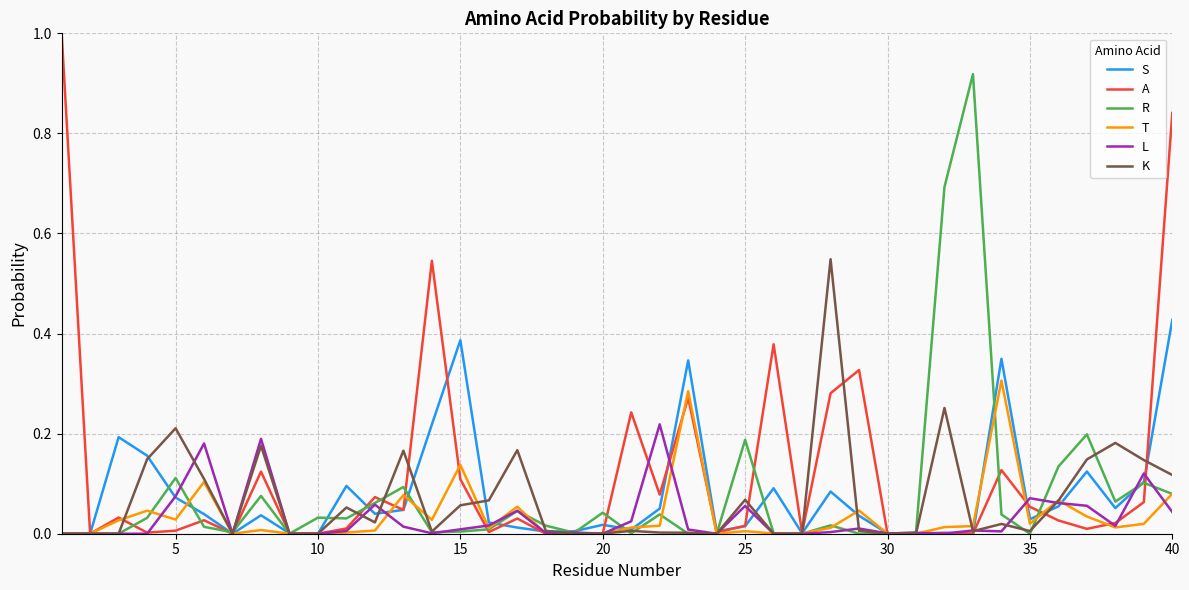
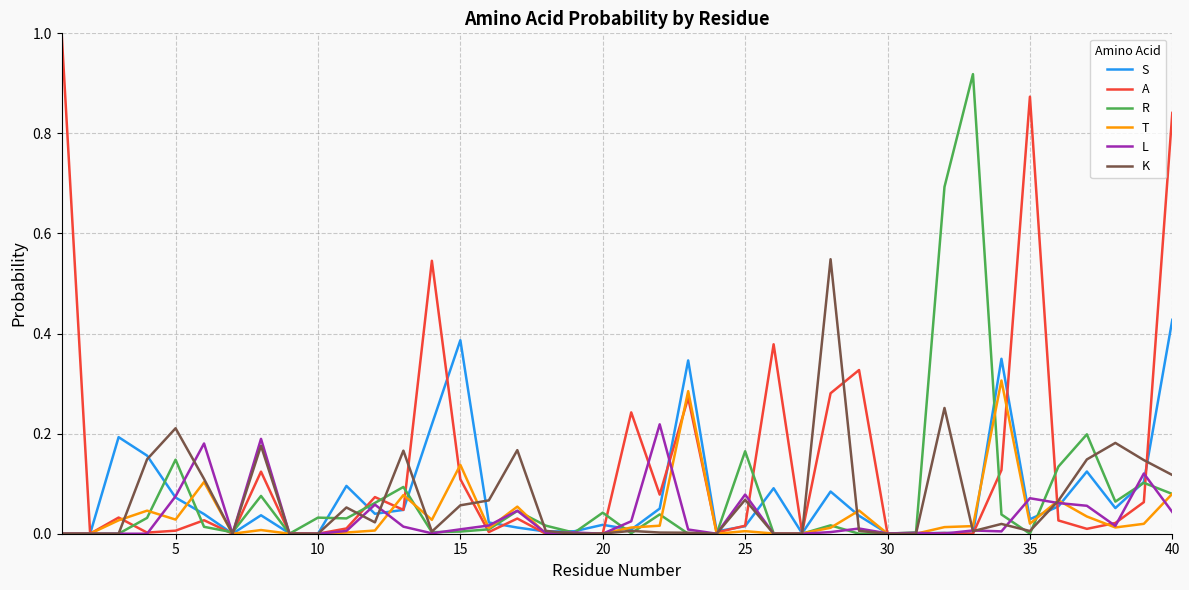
R, 5: 0.11 -> 0.15
R, 25: 0.19 -> 0.16
L, 25: 0.06 -> 0.08
A, 35: 0.05 -> 0.87
